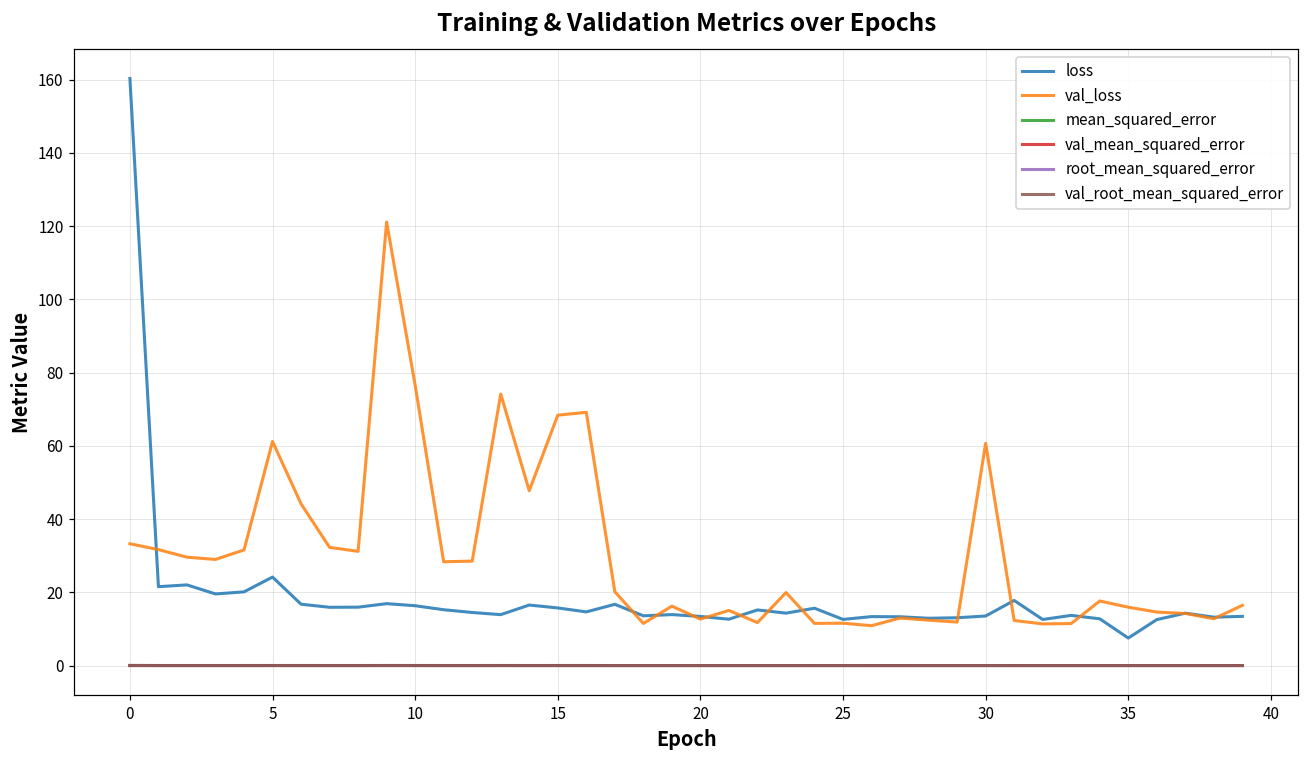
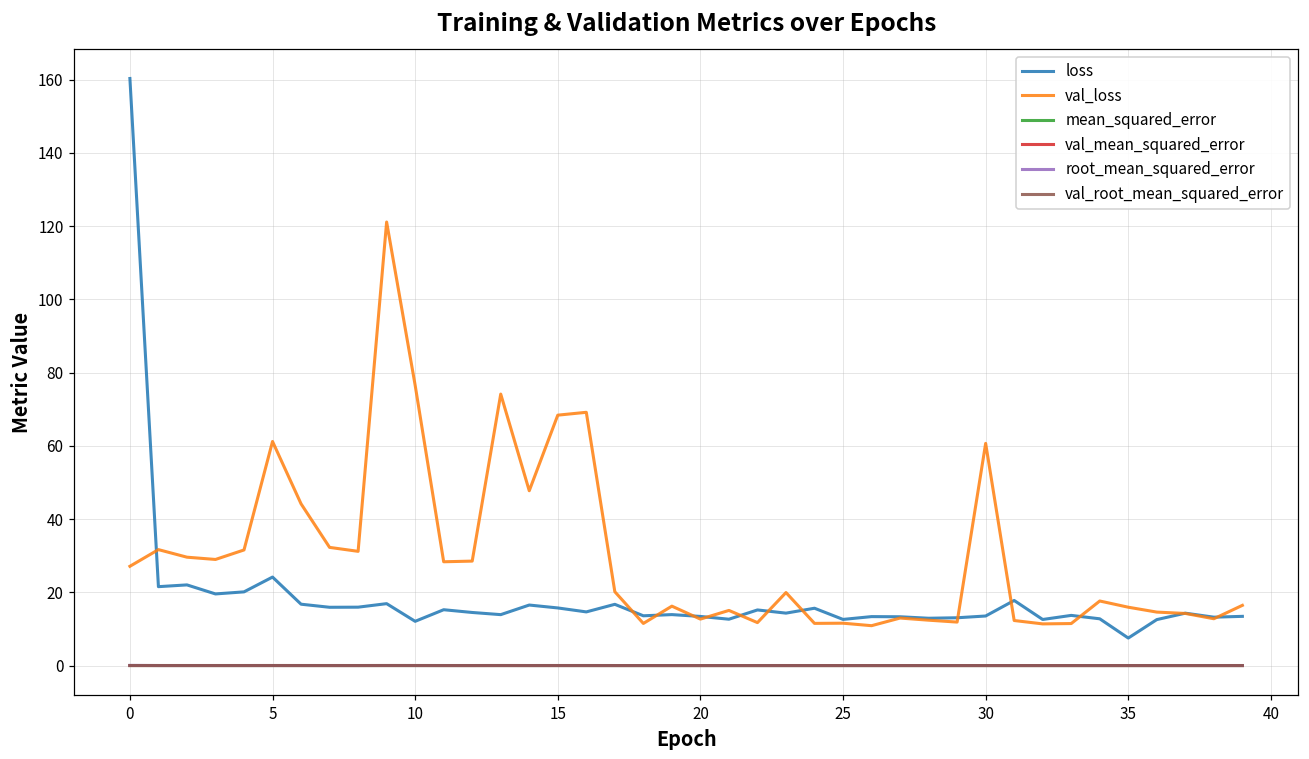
val_loss, 0: 33 -> 27
loss, 10: 16 -> 12
